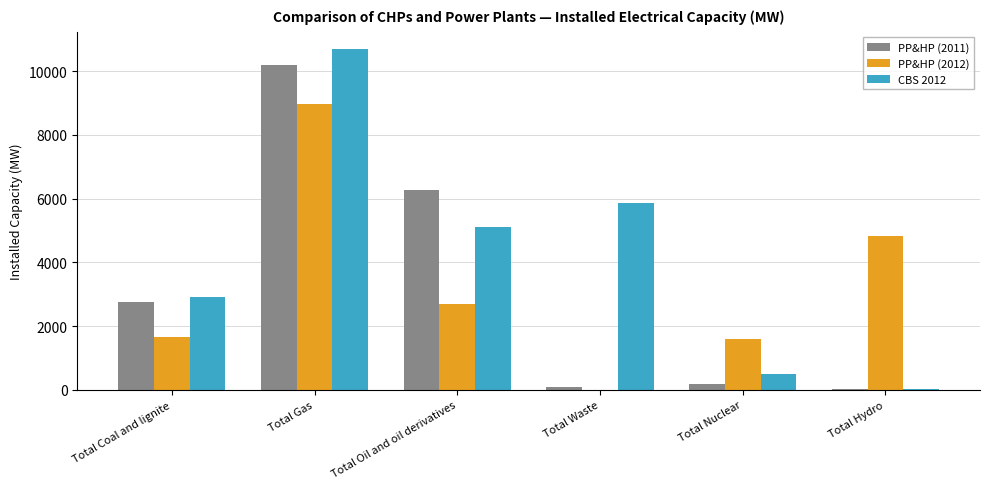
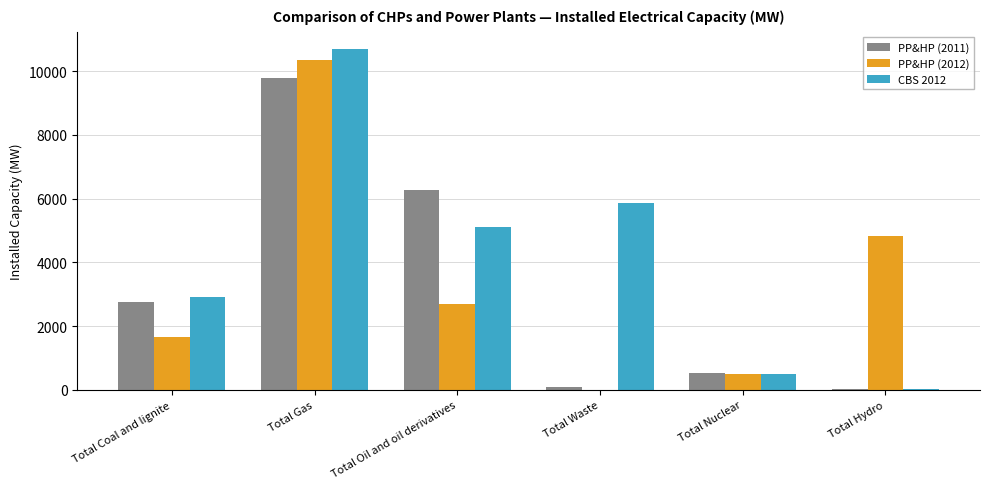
PP&HP (2011), Total Gas: 10200 -> 9800
PP&HP (2012), Total Gas: 9000 -> 10400
PP&HP (2011), Total Nuclear: 200 -> 500
PP&HP (2012), Total Nuclear: 1600 -> 500
